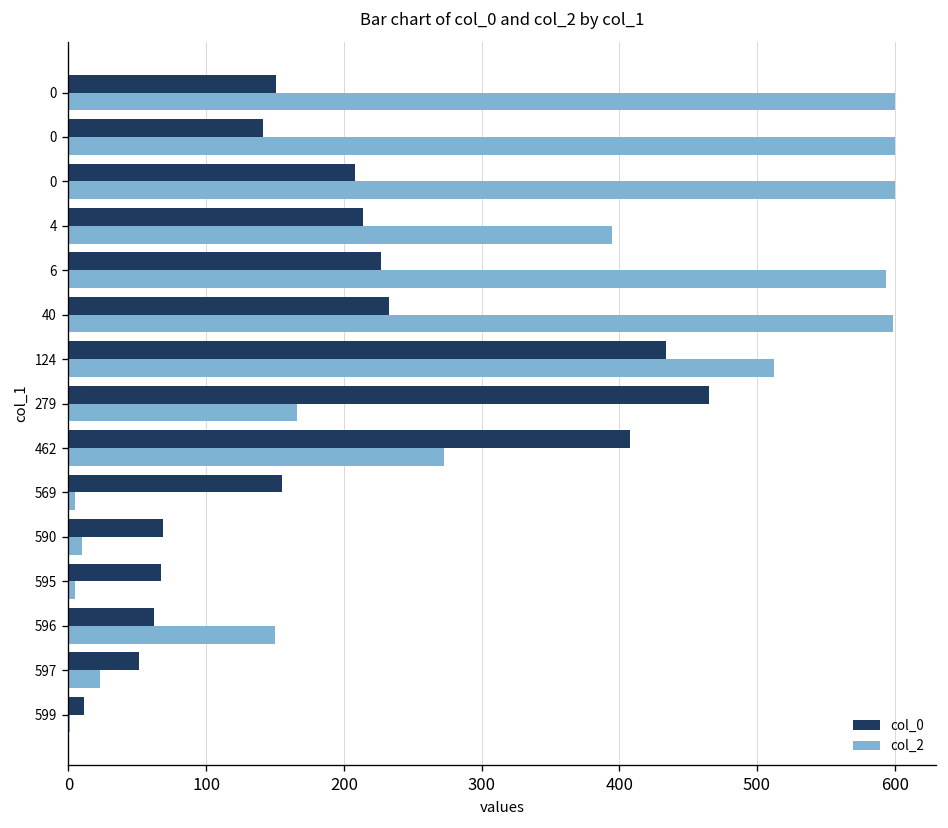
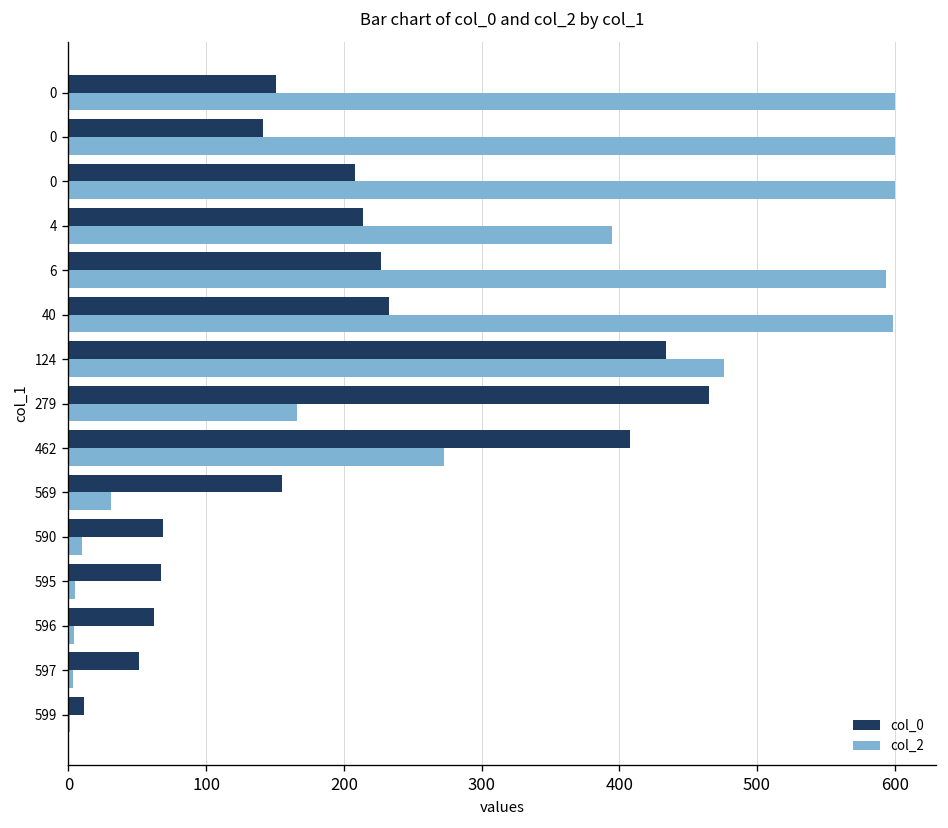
col_2, 124: 512 -> 476
col_2, 569: 5 -> 31
col_2, 596: 150 -> 4
col_2, 597: 23 -> 3
